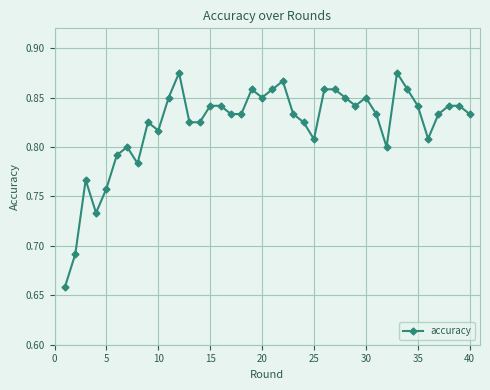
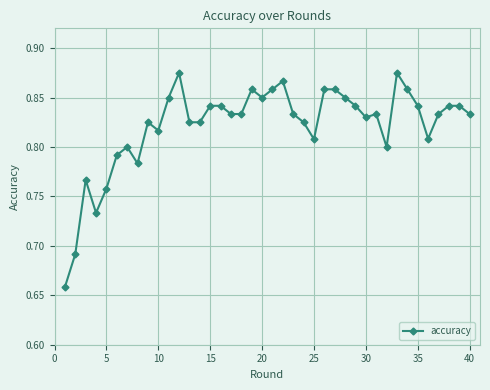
30: 0.85 -> 0.83
